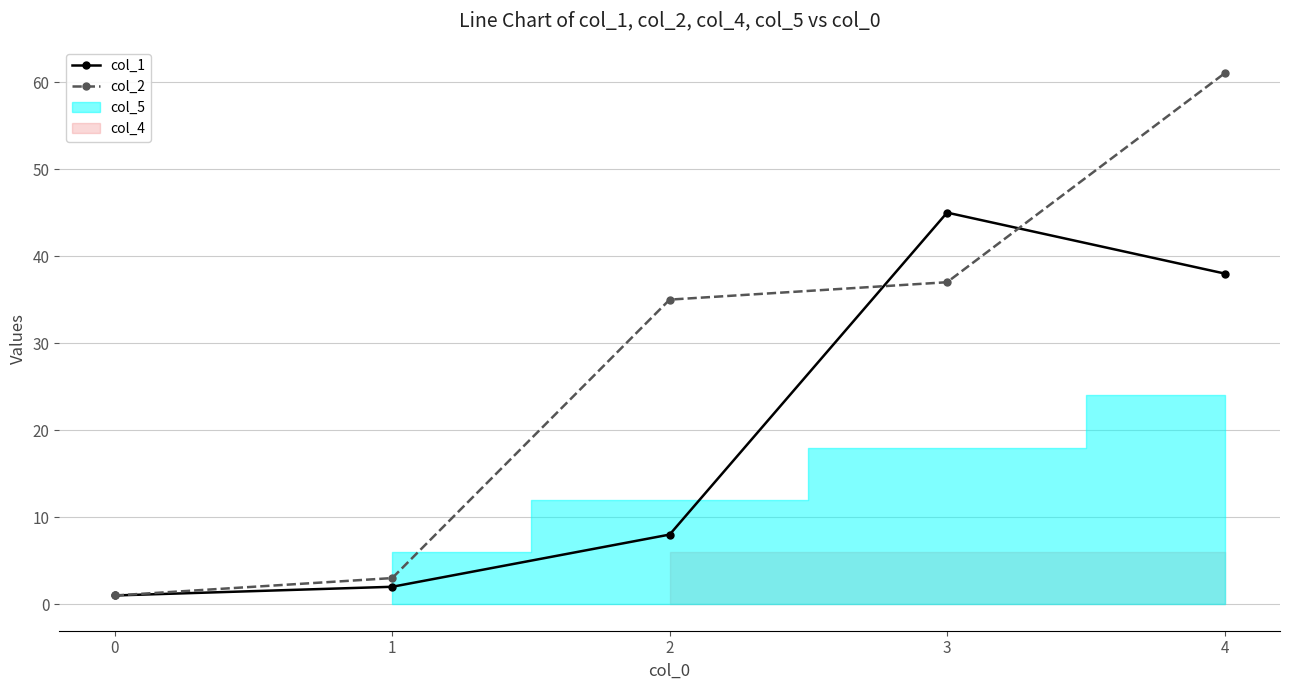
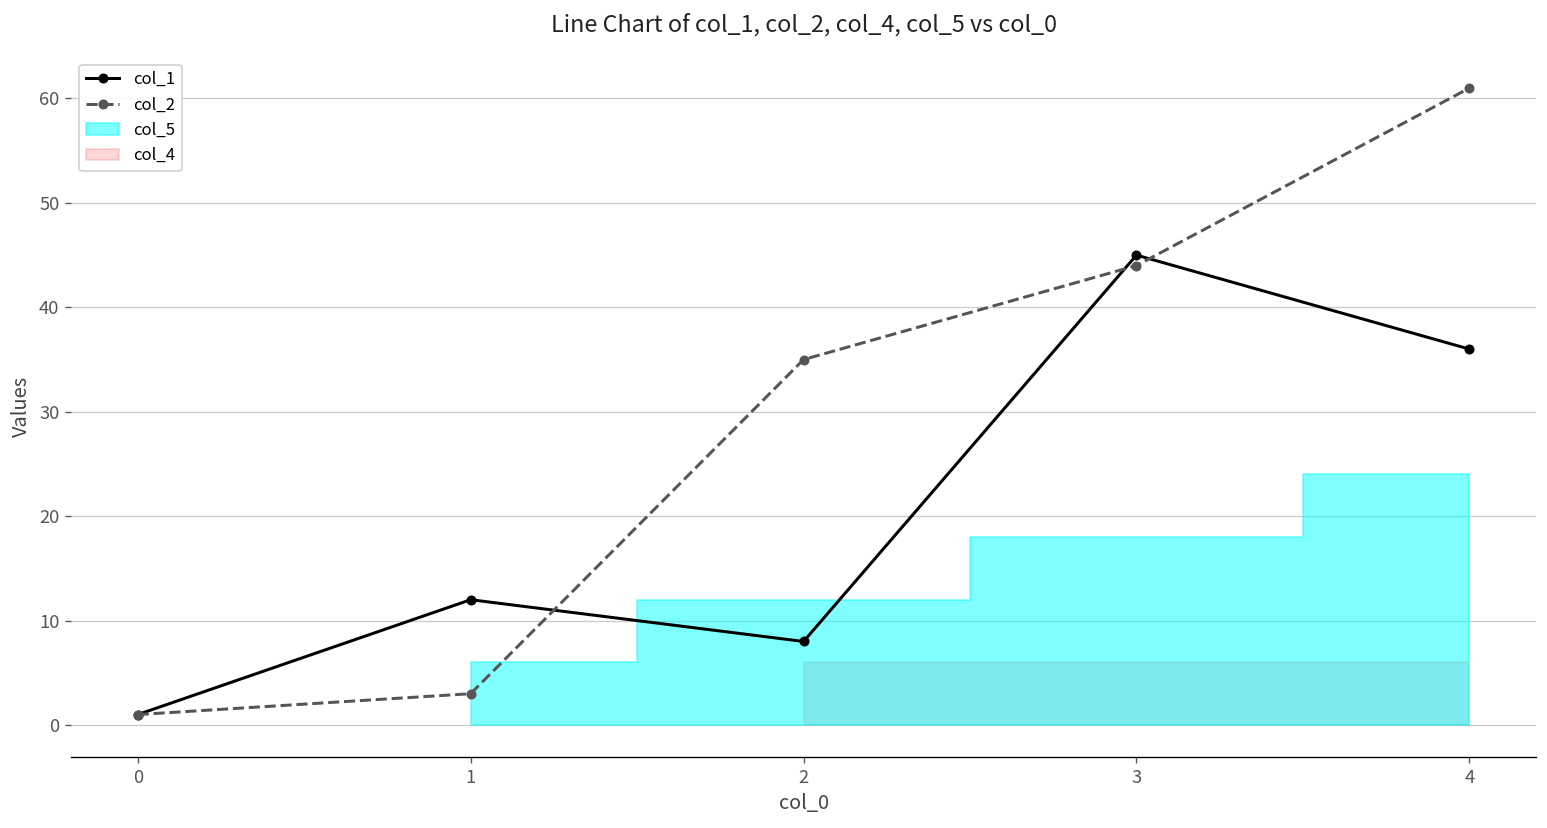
col_1, 1: 2 -> 12
col_2, 3: 37 -> 44
col_1, 4: 38 -> 36
